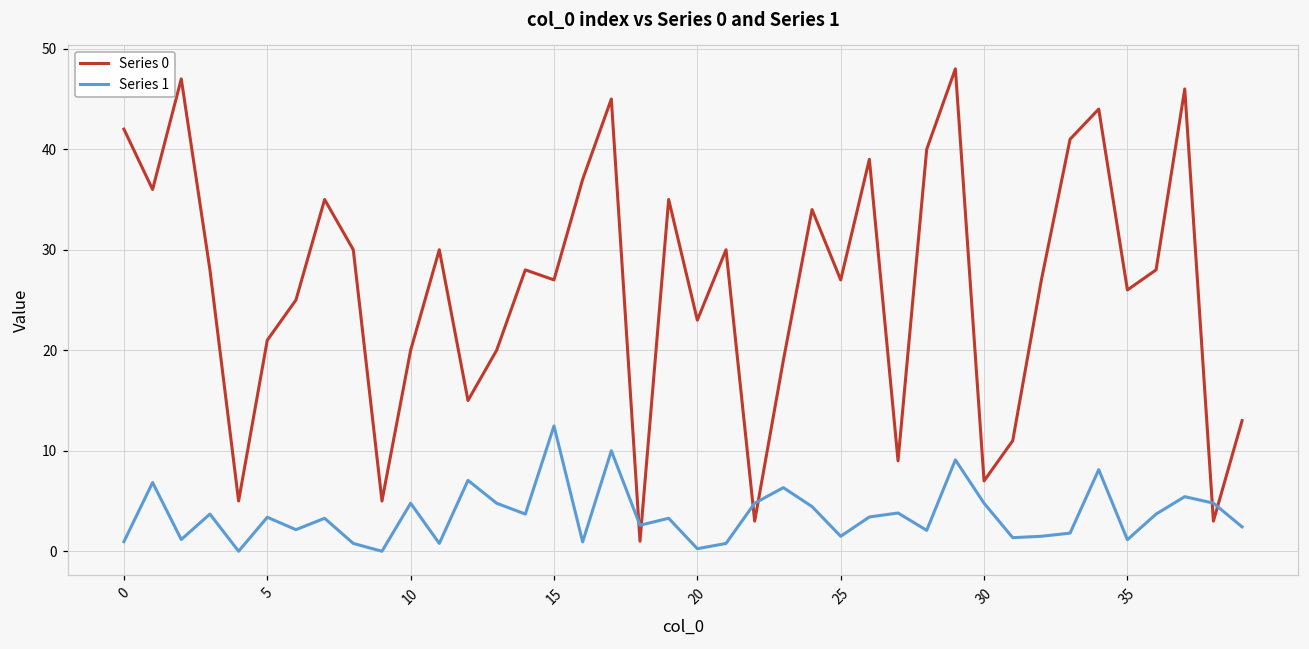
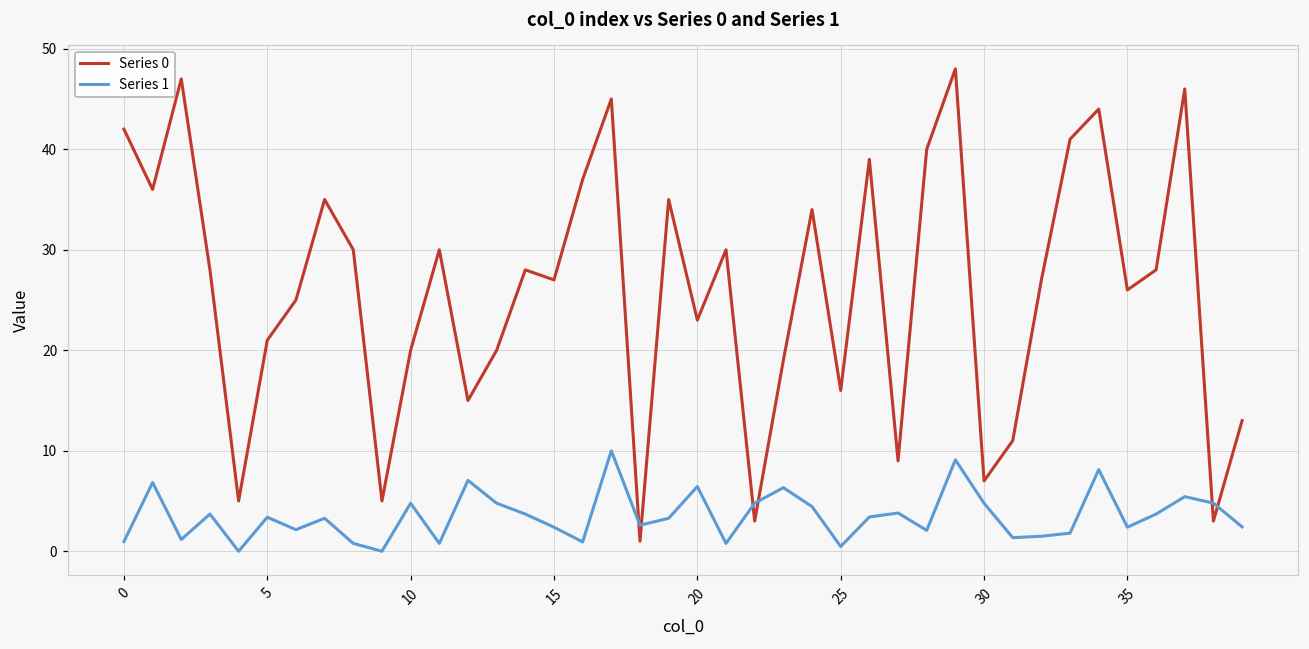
Series 1, 15: 12 -> 2
Series 1, 20: 0 -> 6
Series 0, 25: 27 -> 16
Series 1, 25: 1 -> 0
Series 1, 35: 1 -> 2
